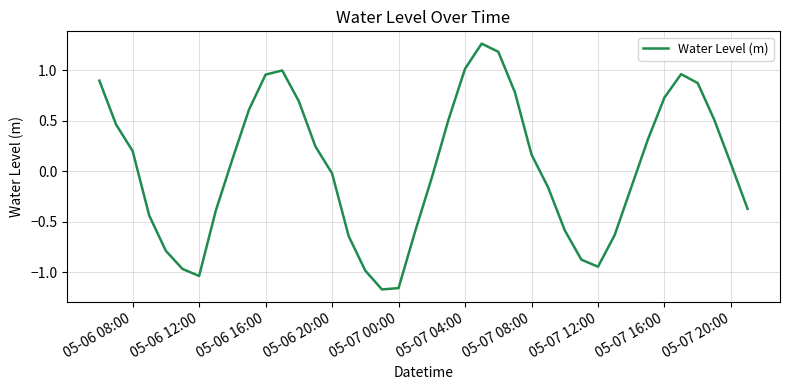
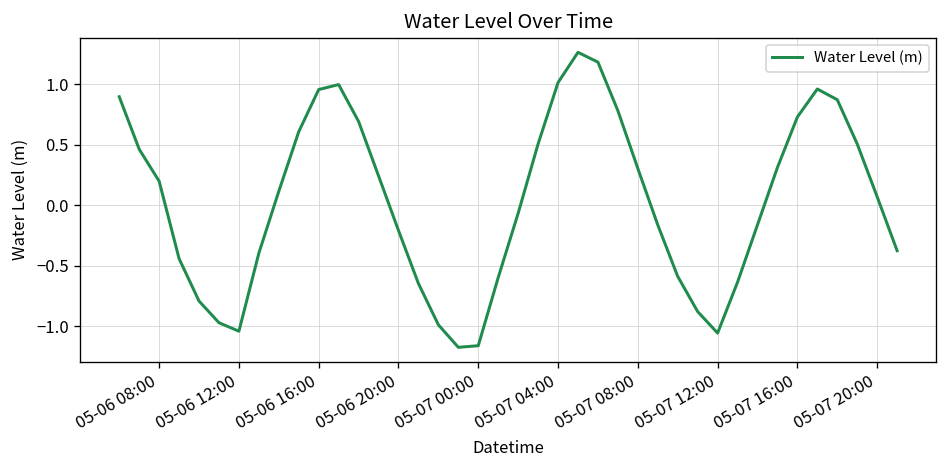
05-06 20:00: -0.02 -> -0.21
05-07 08:00: 0.16 -> 0.31
05-07 12:00: -0.95 -> -1.05
